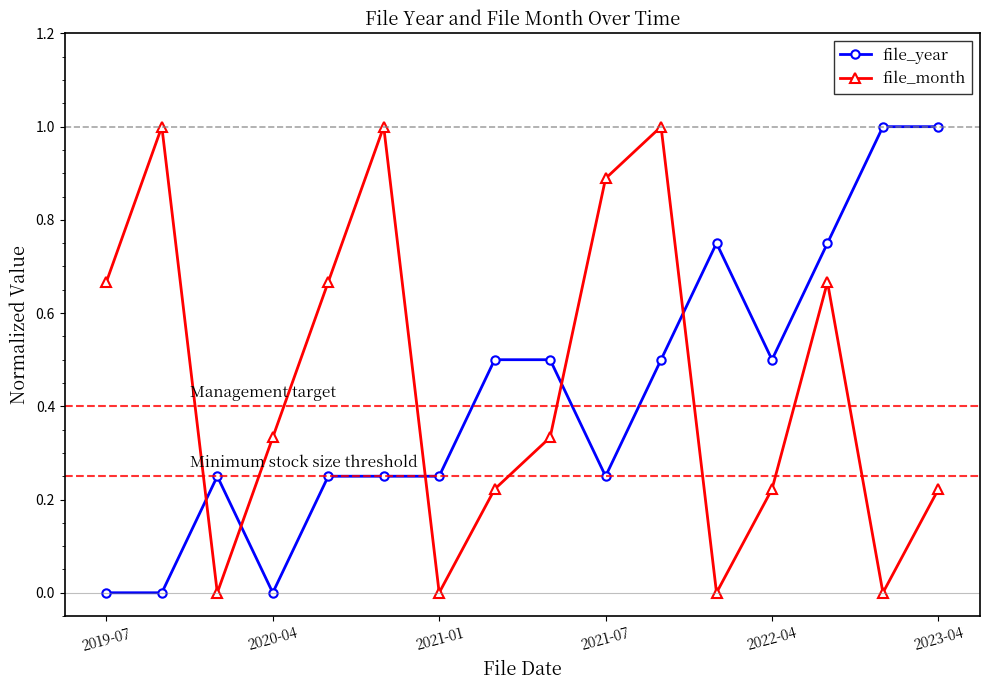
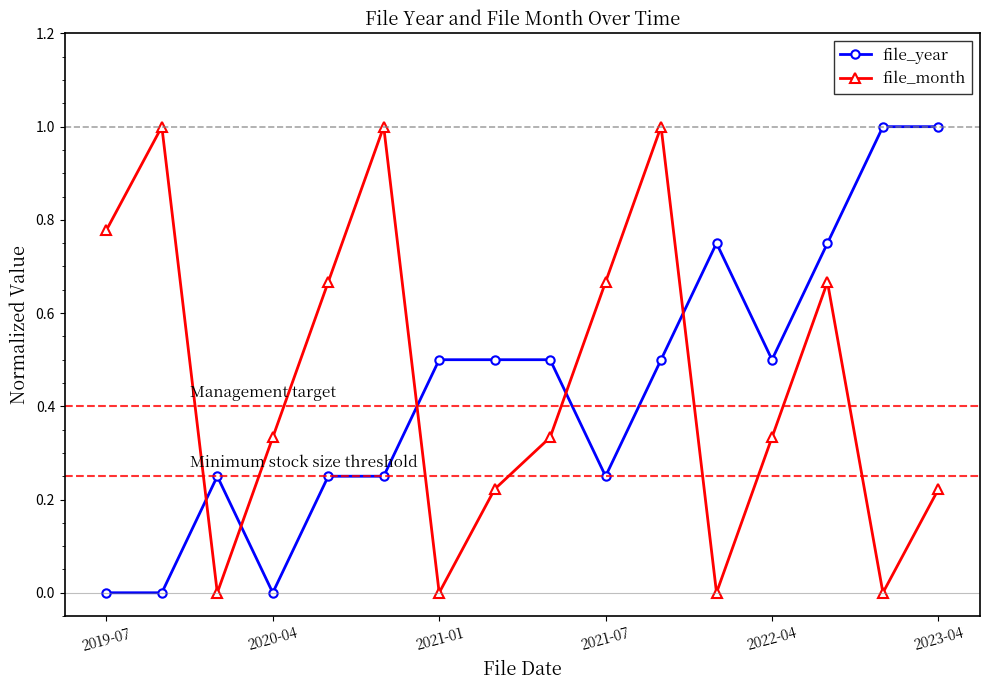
file_month, 2019-07: 0.67 -> 0.78
file_year, 2021-01: 0.25 -> 0.50
file_month, 2021-07: 0.89 -> 0.67
file_month, 2022-04: 0.22 -> 0.33
